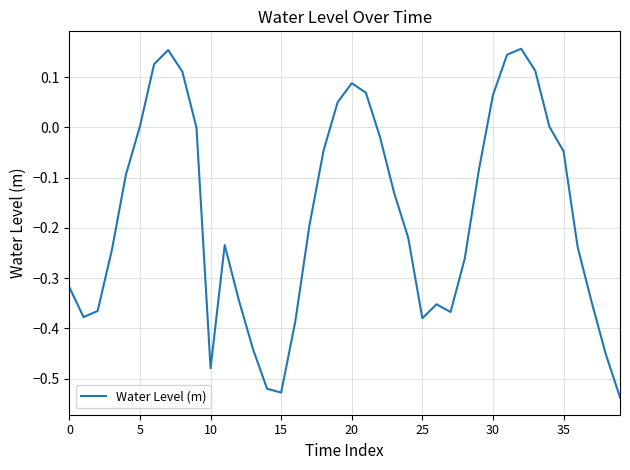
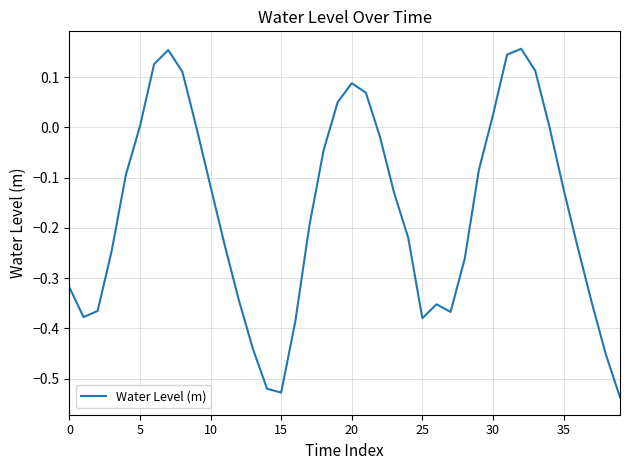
10: -0.48 -> -0.12
30: 0.06 -> 0.02
35: -0.05 -> -0.12
